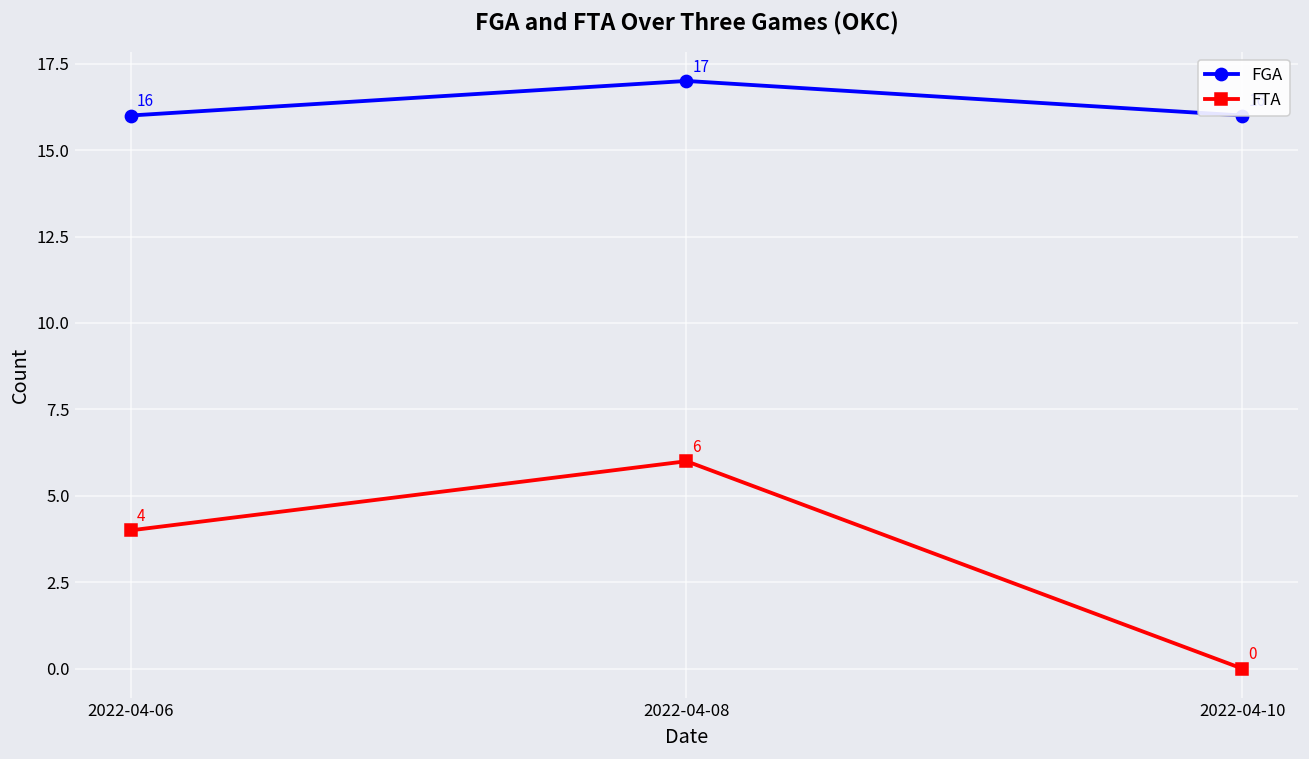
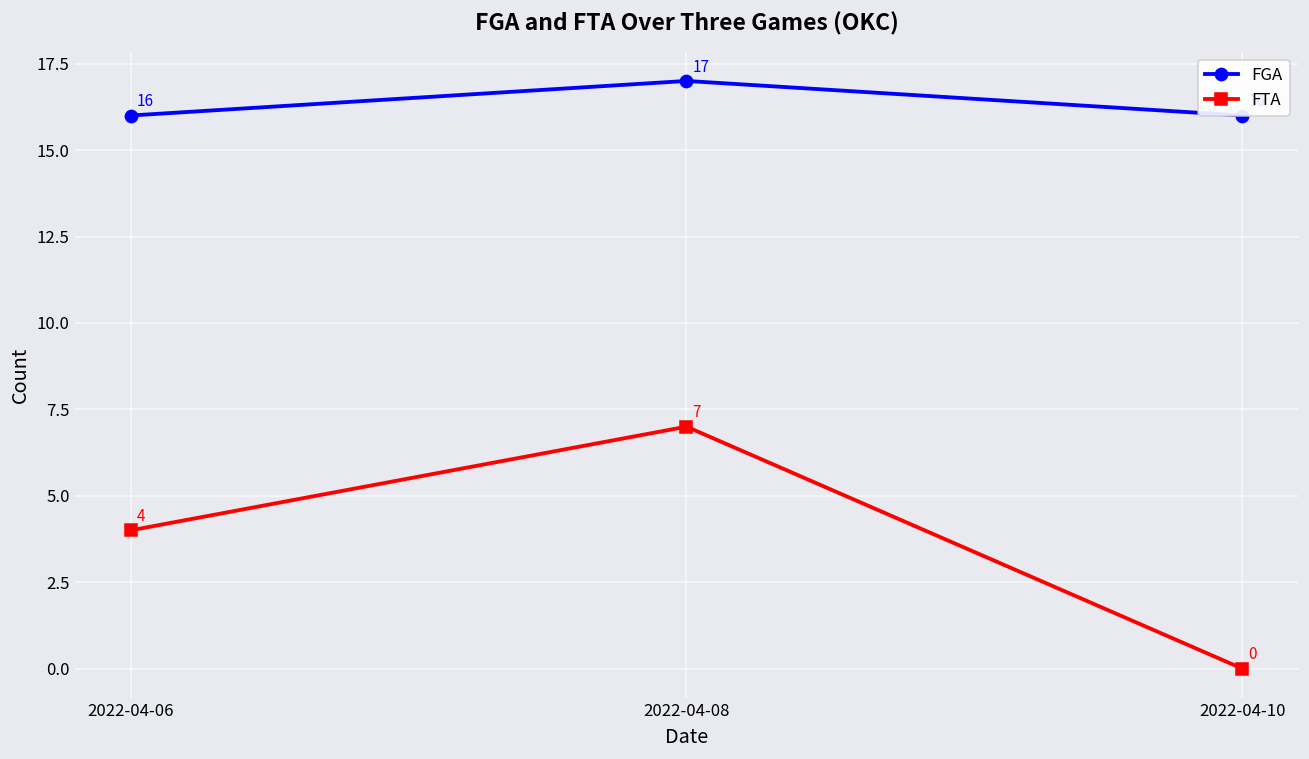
FTA, 2022-04-08: 6 -> 7
